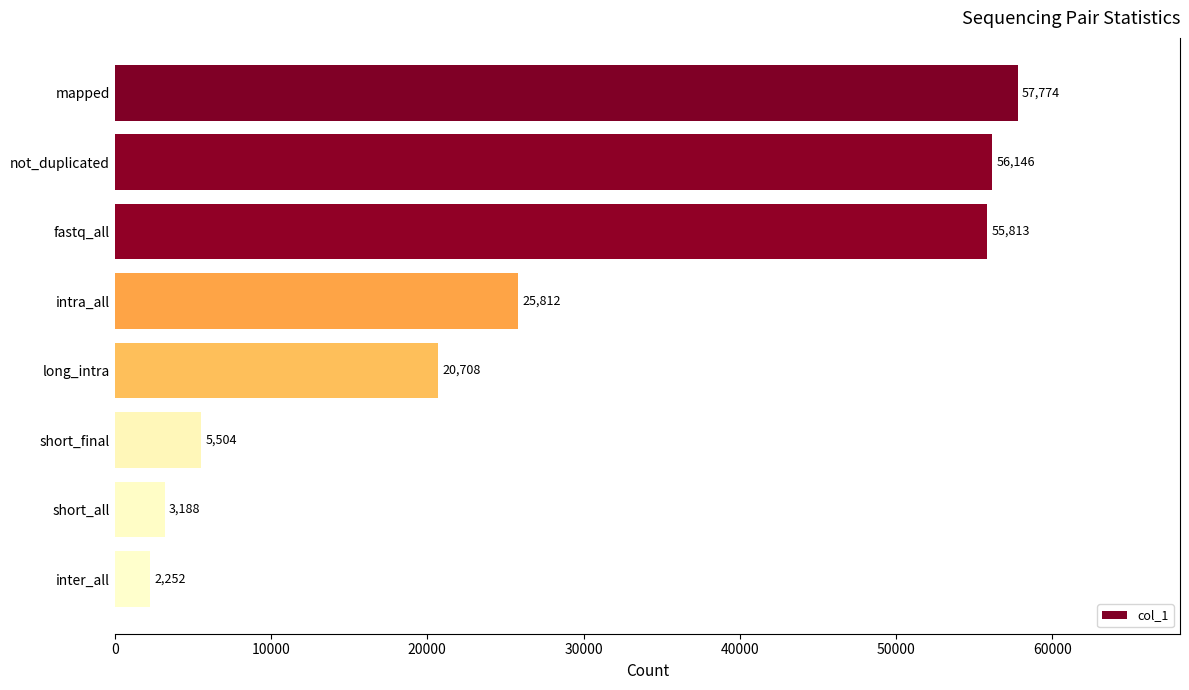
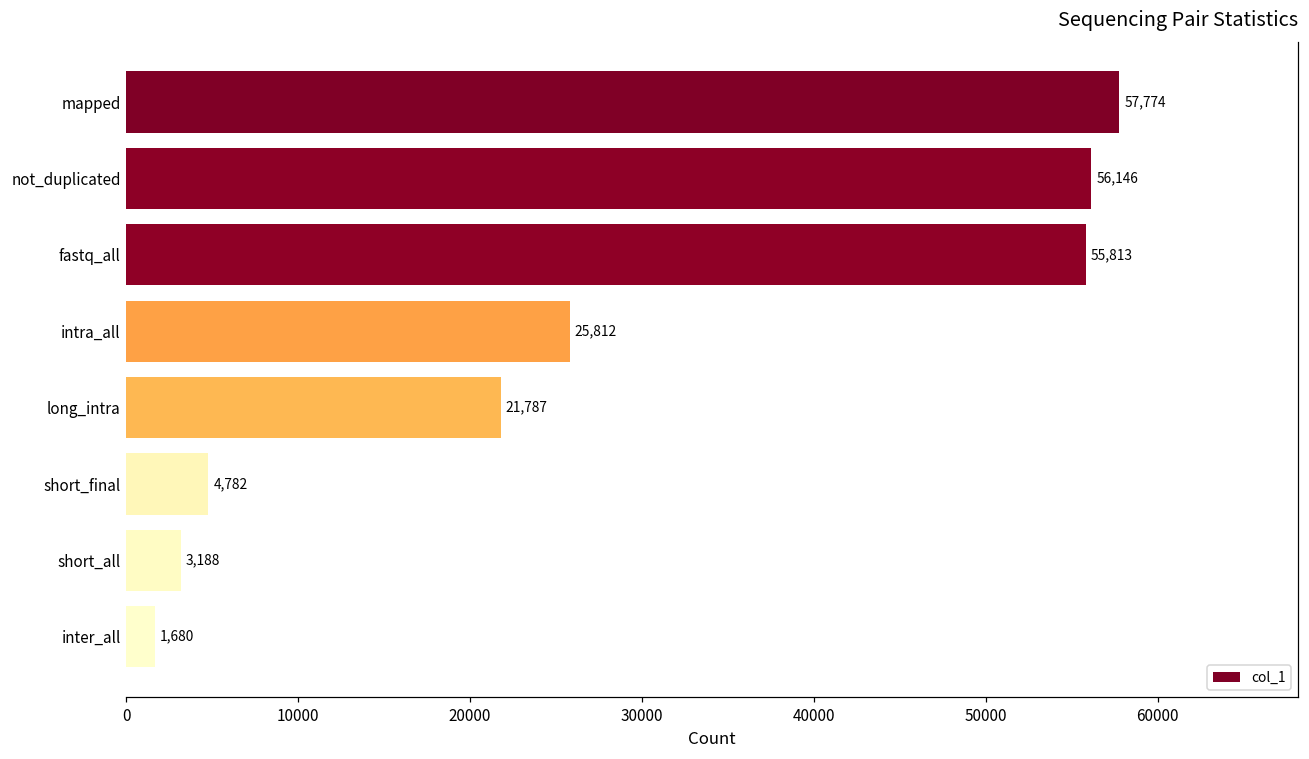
long_intra: 20,708 -> 21,787
short_final: 5,504 -> 4,782
inter_all: 2,252 -> 1,680
